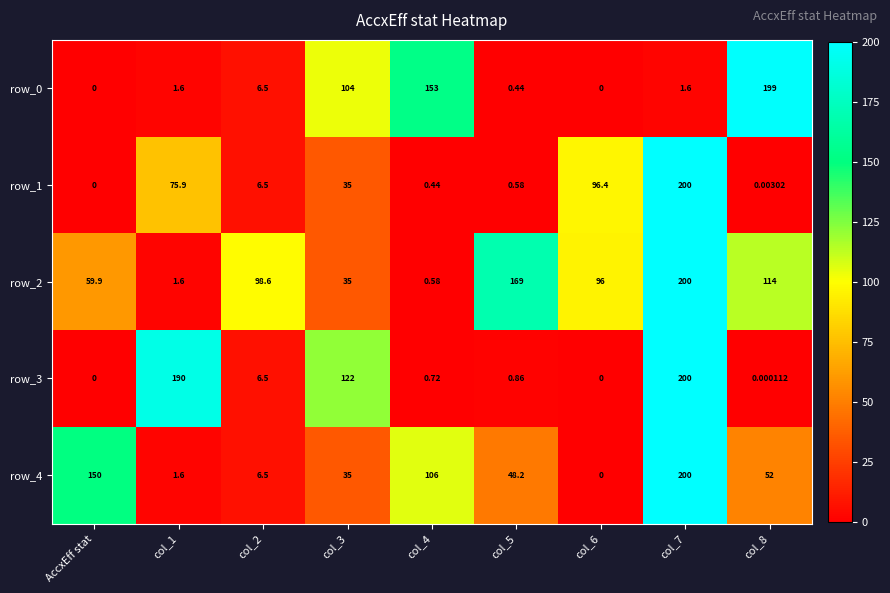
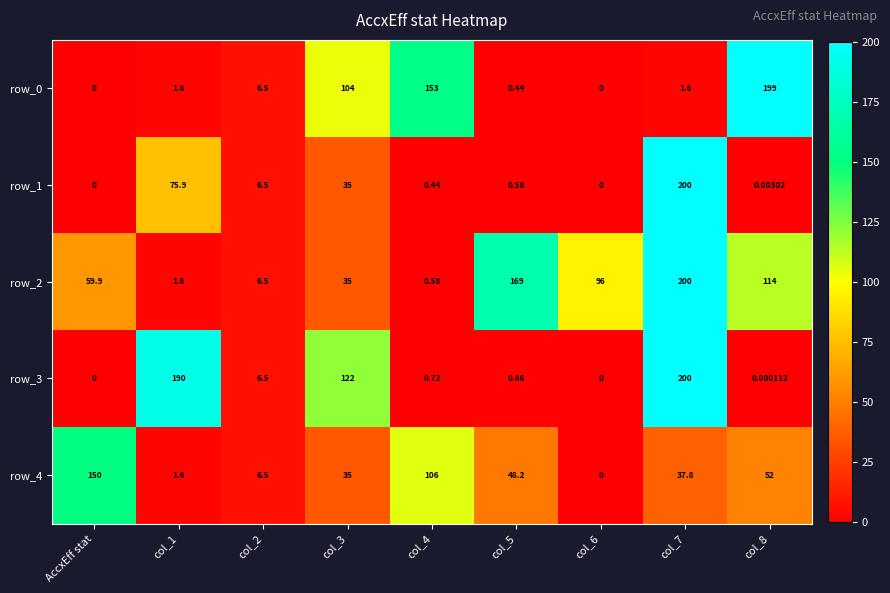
row_1, col_6: 96.4 -> 0
row_2, col_2: 98.6 -> 6.5
row_4, col_7: 200 -> 37.8
